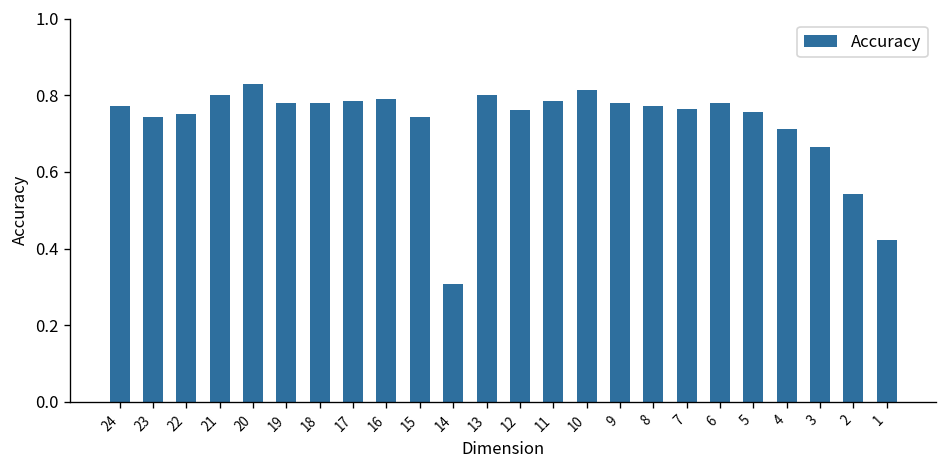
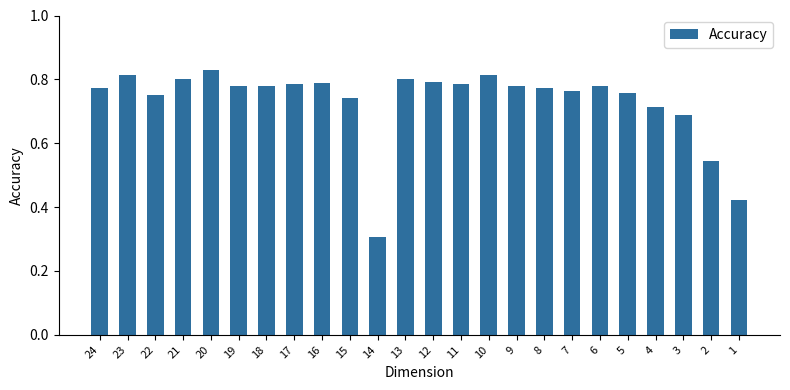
23: 0.74 -> 0.81
12: 0.76 -> 0.79
3: 0.66 -> 0.69
